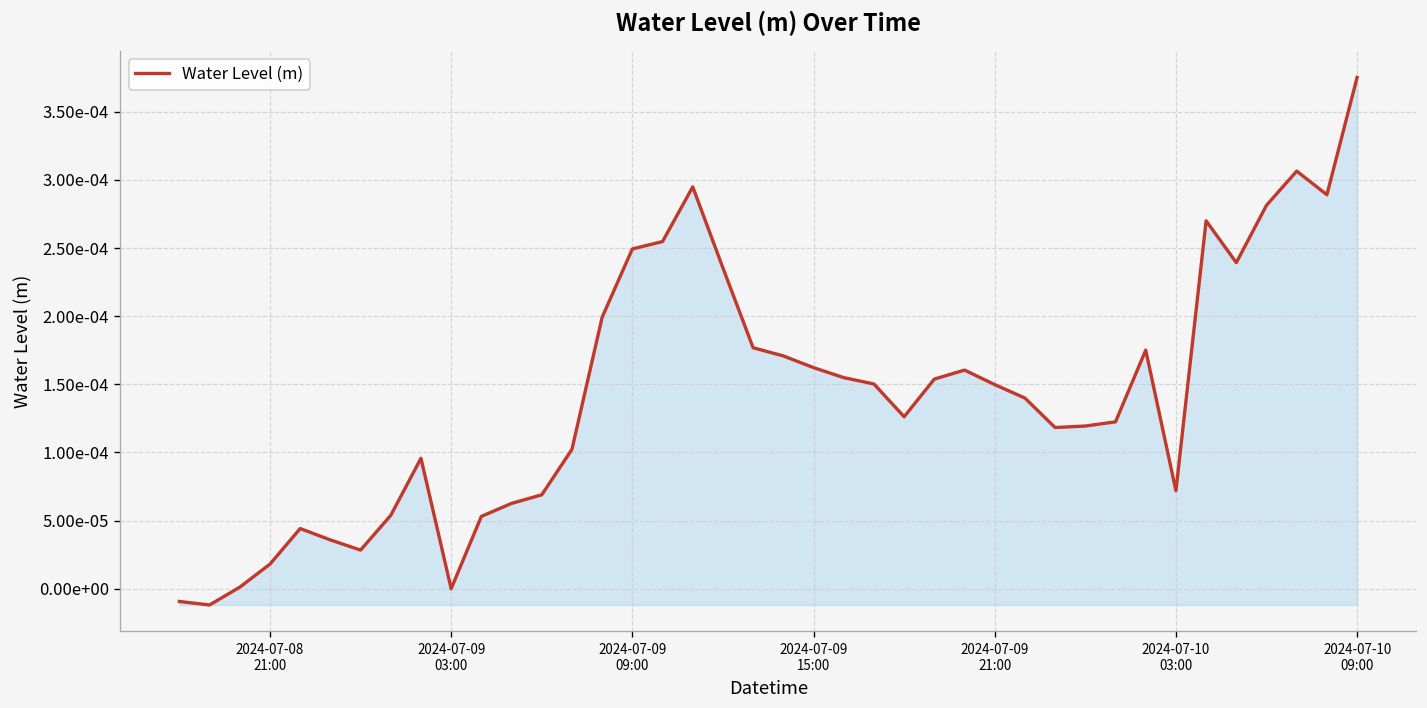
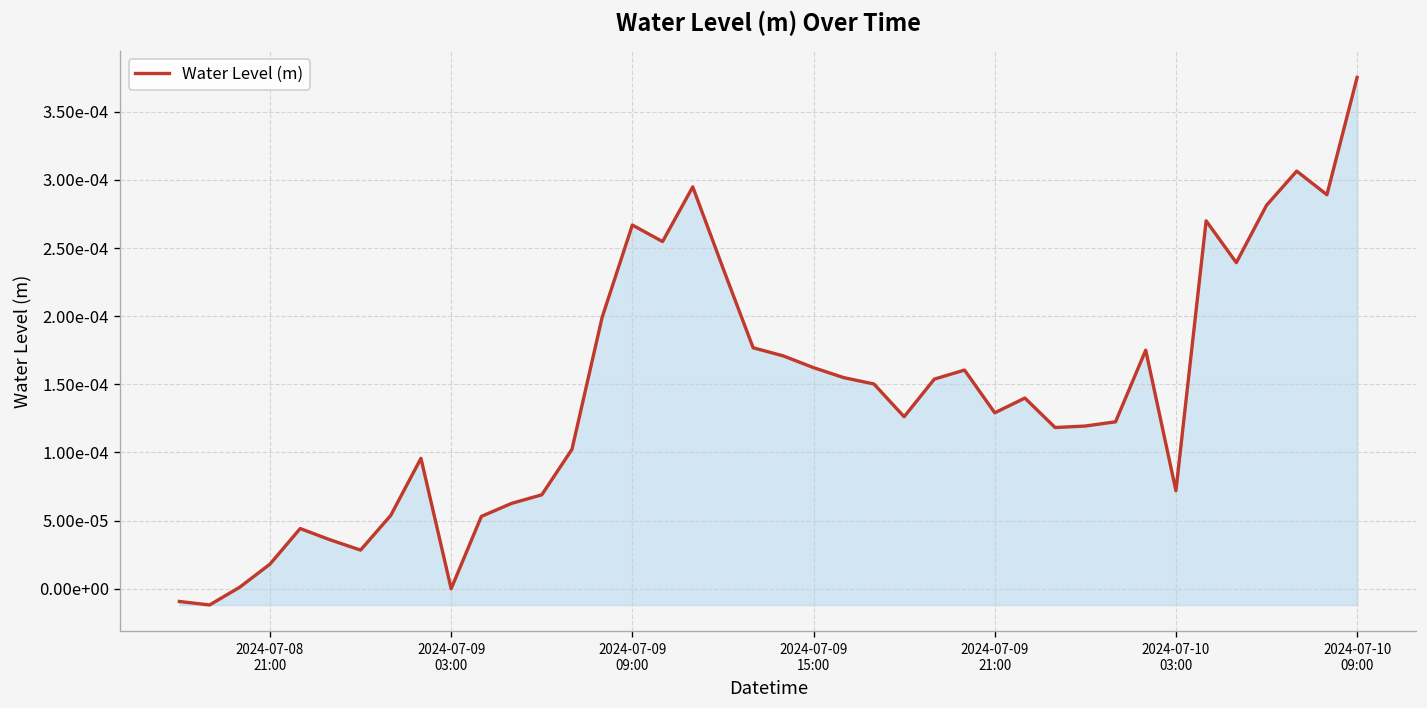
2024-07-09 09:00: 0.000249 -> 0.000267
2024-07-09 21:00: 0.000150 -> 0.000129
